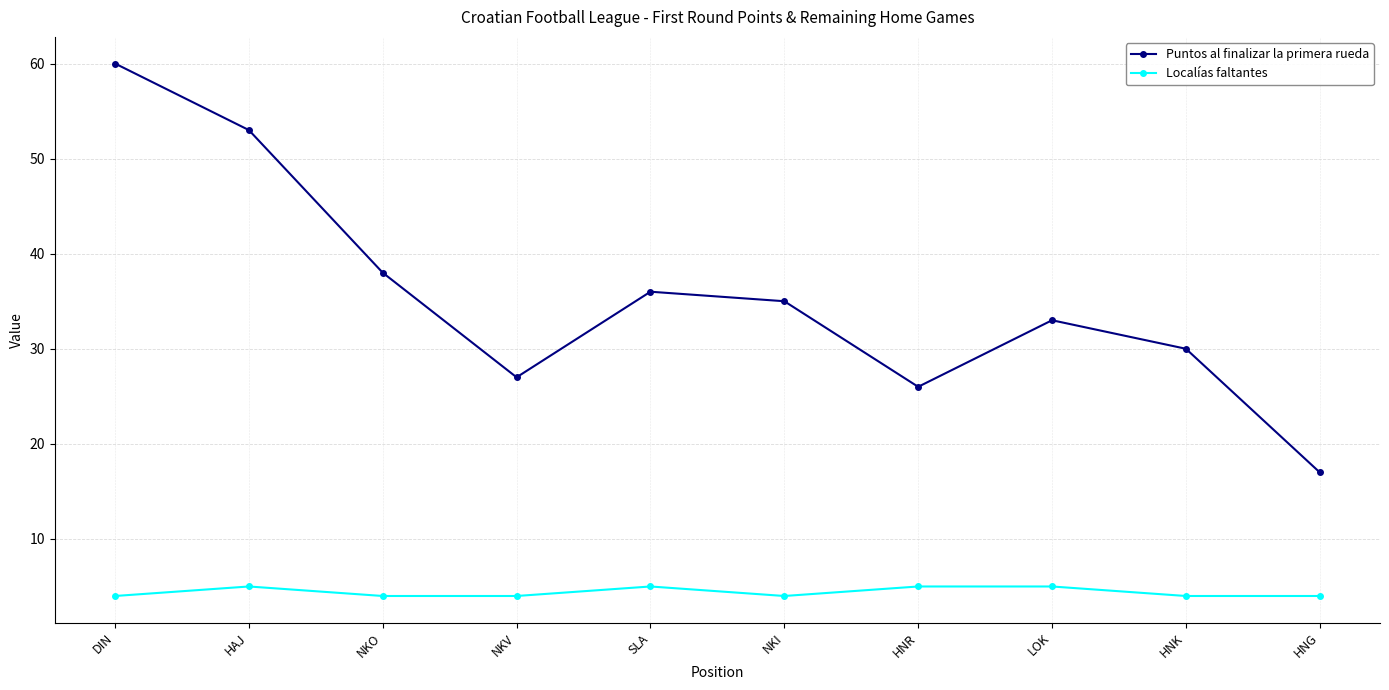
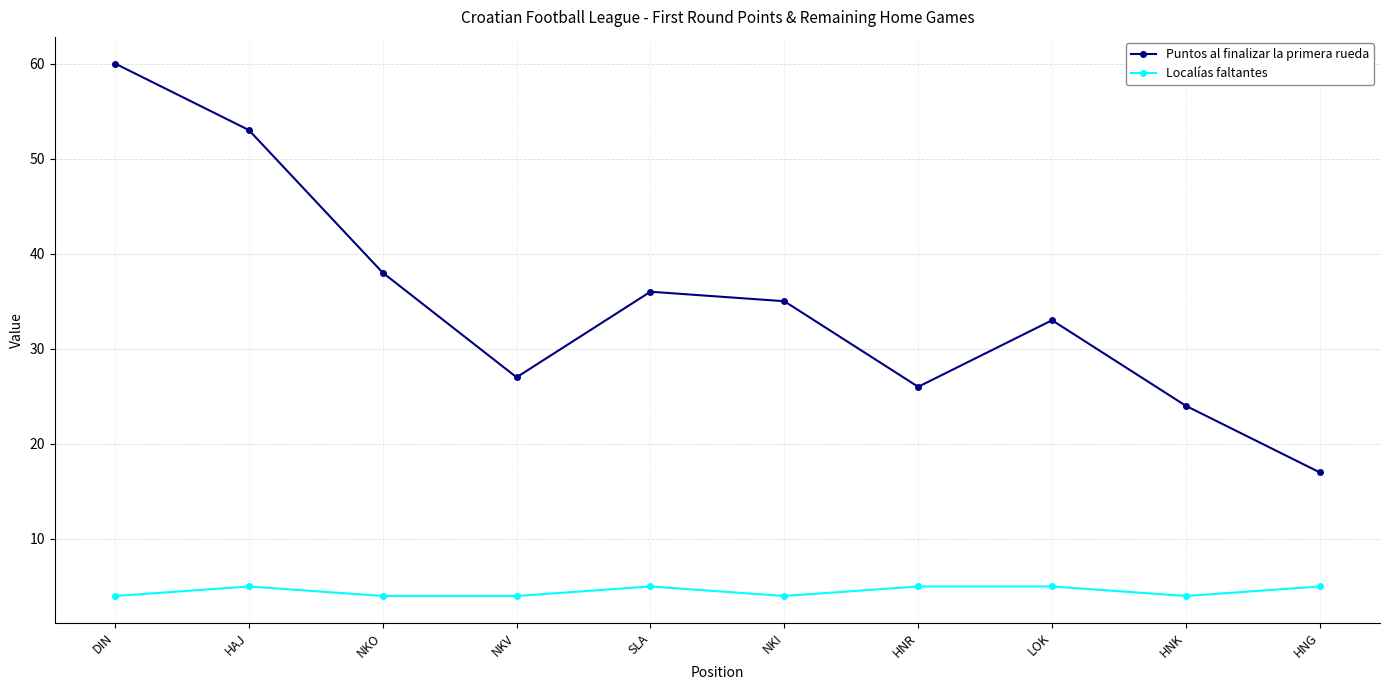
Puntos al finalizar la primera rueda, HNK: 30 -> 24
Localías faltantes, HNG: 4 -> 5
